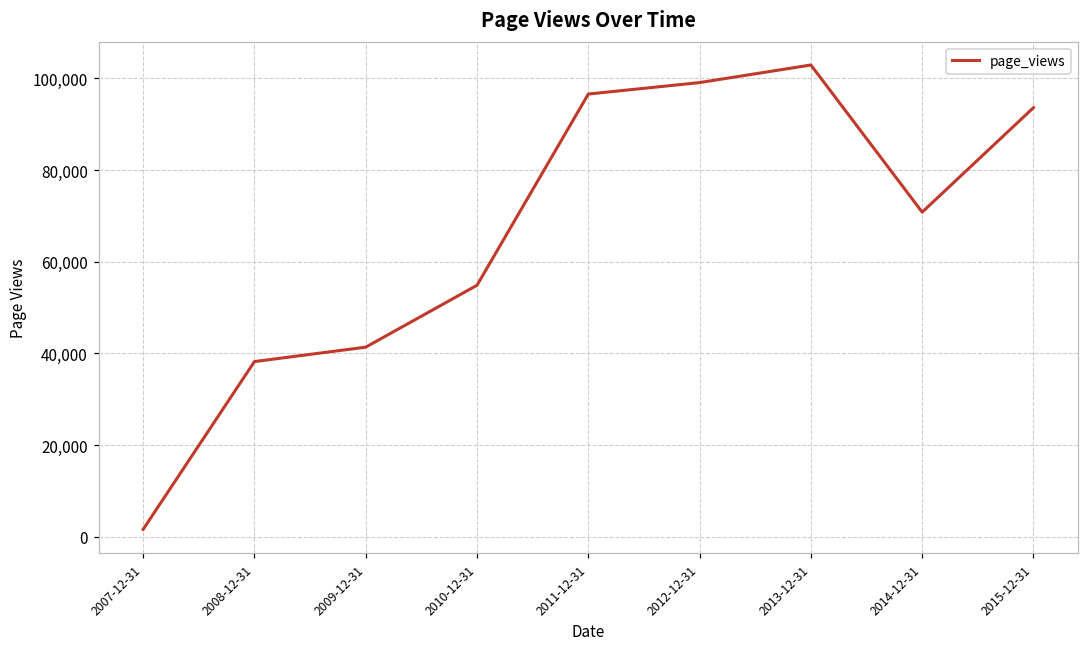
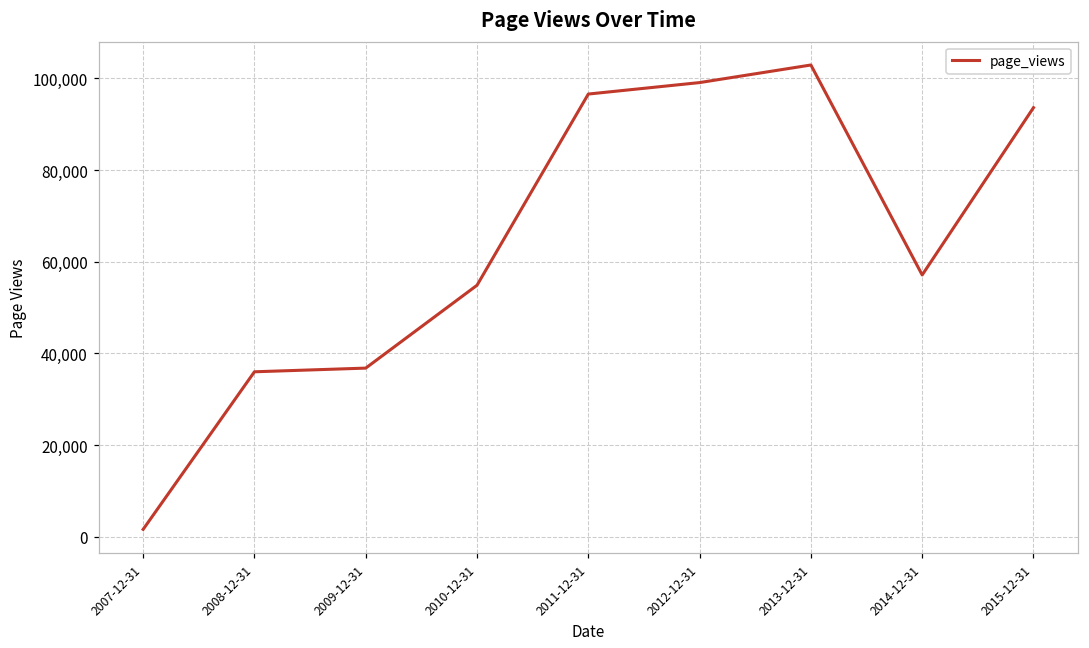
2008-12-31: 38,000 -> 36,000
2009-12-31: 41,000 -> 37,000
2014-12-31: 71,000 -> 57,000
